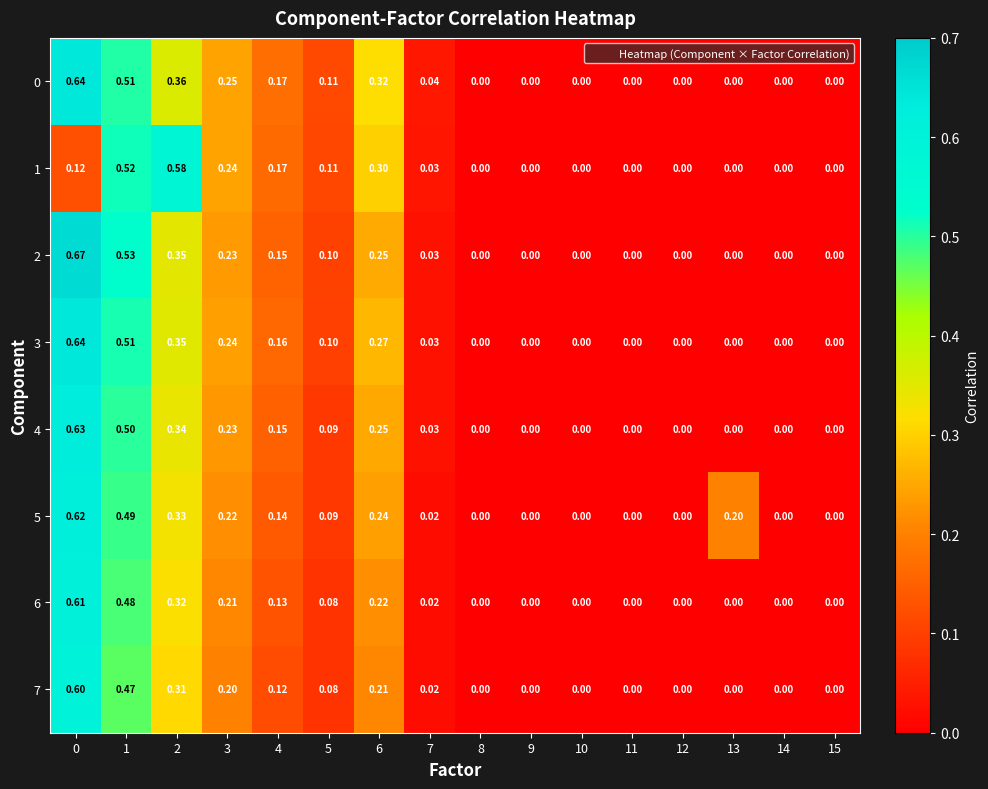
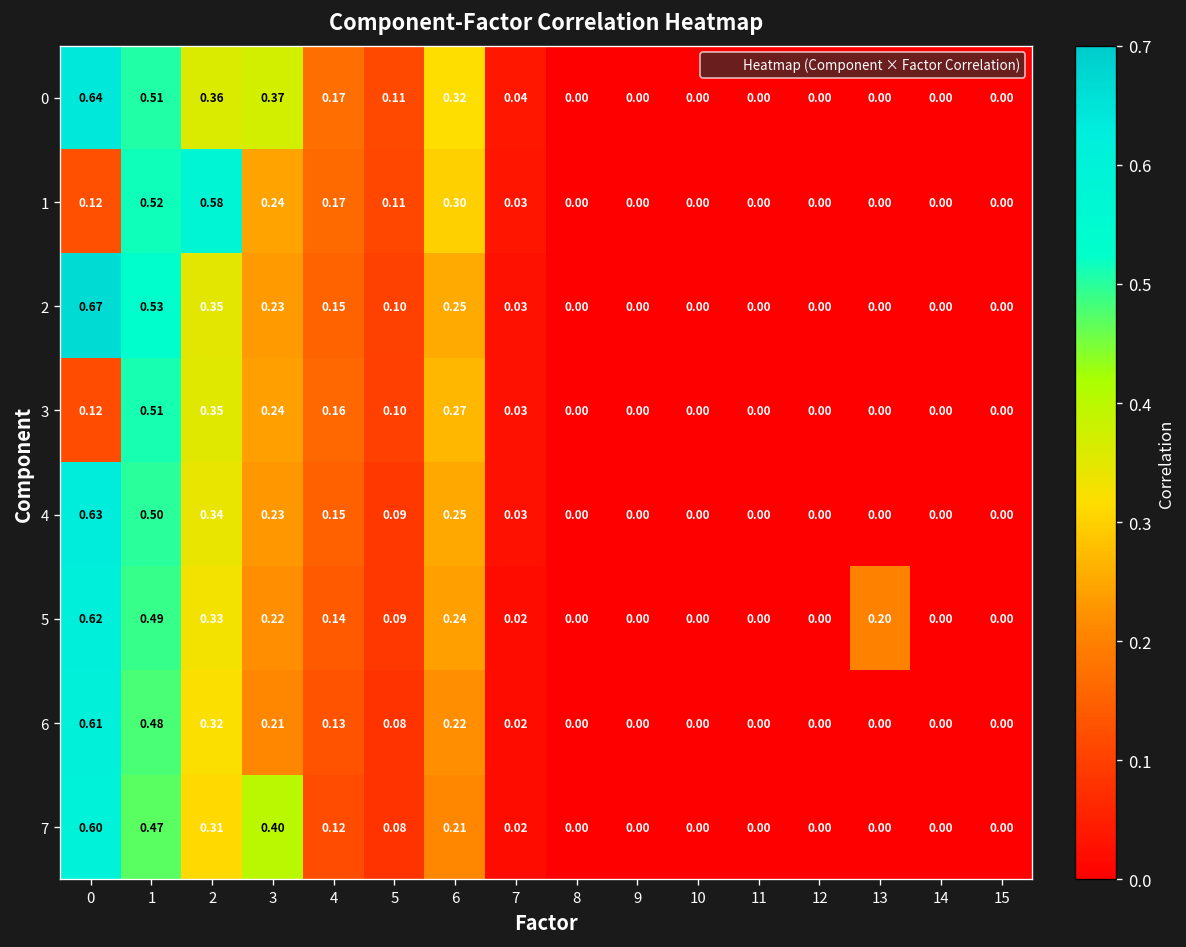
0, 3: 0.25 -> 0.37
3, 0: 0.64 -> 0.12
7, 3: 0.20 -> 0.40
